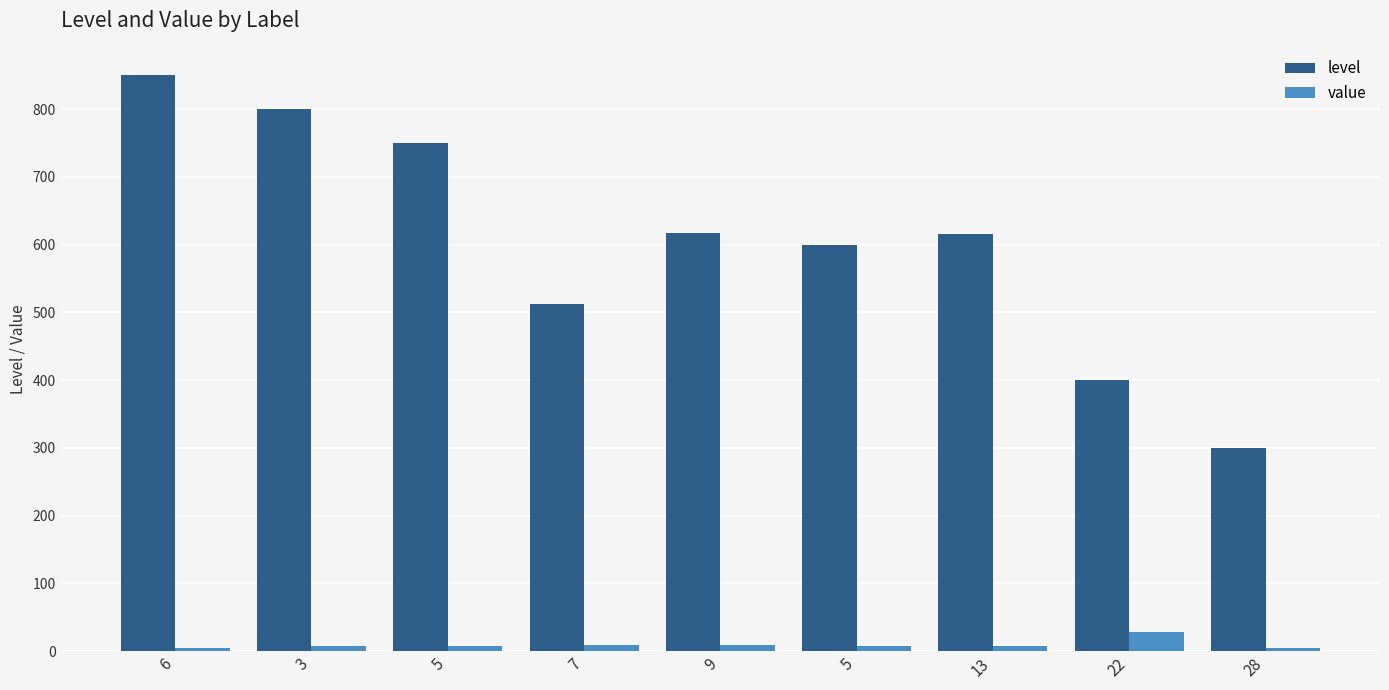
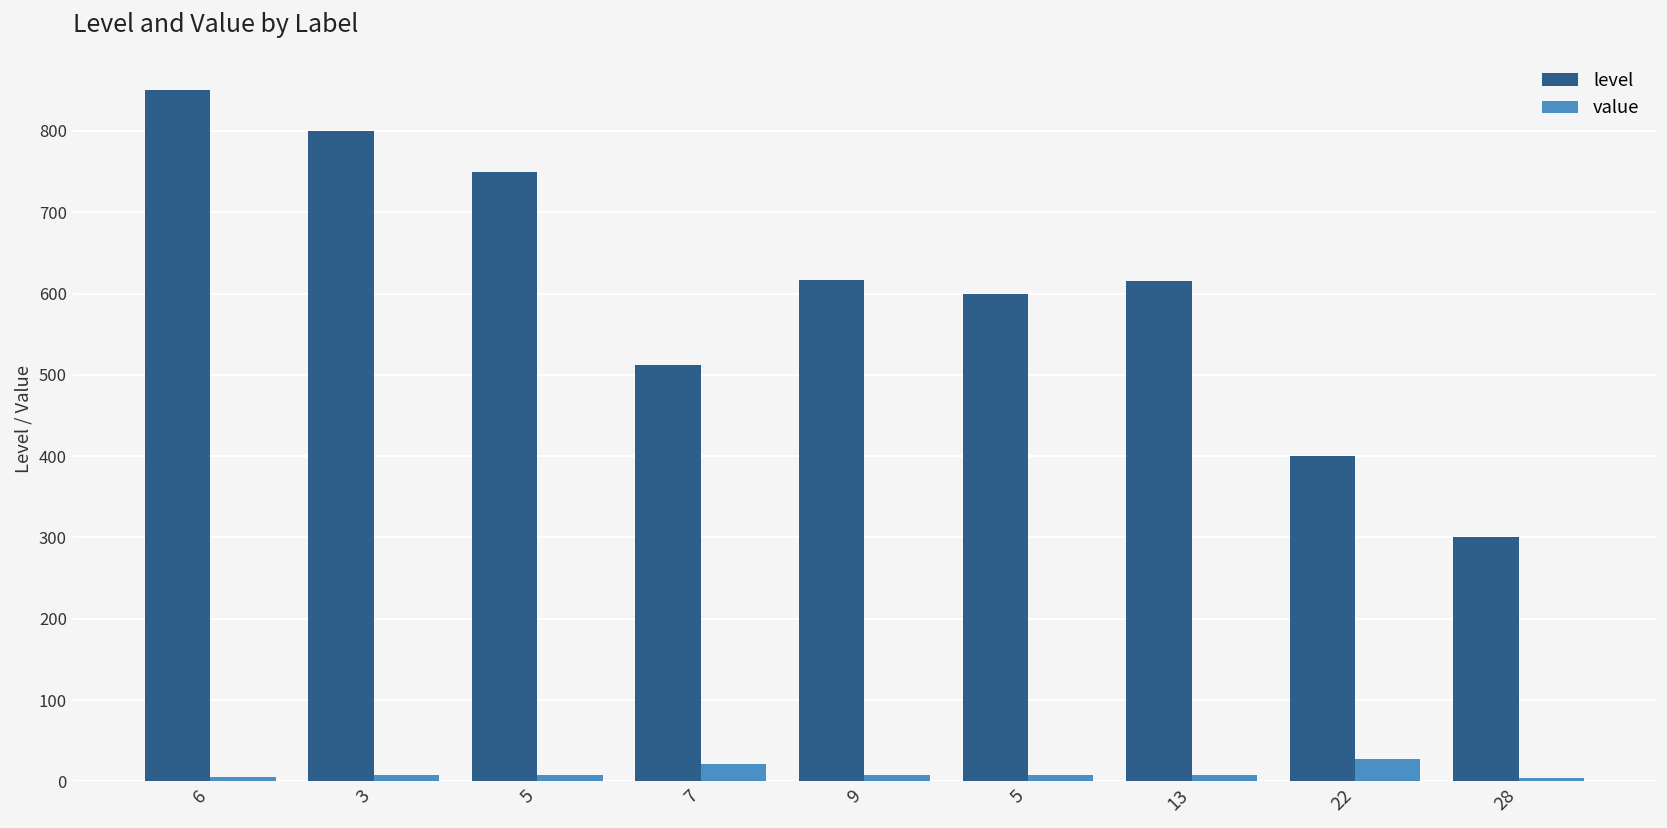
value, 7: 10 -> 20
